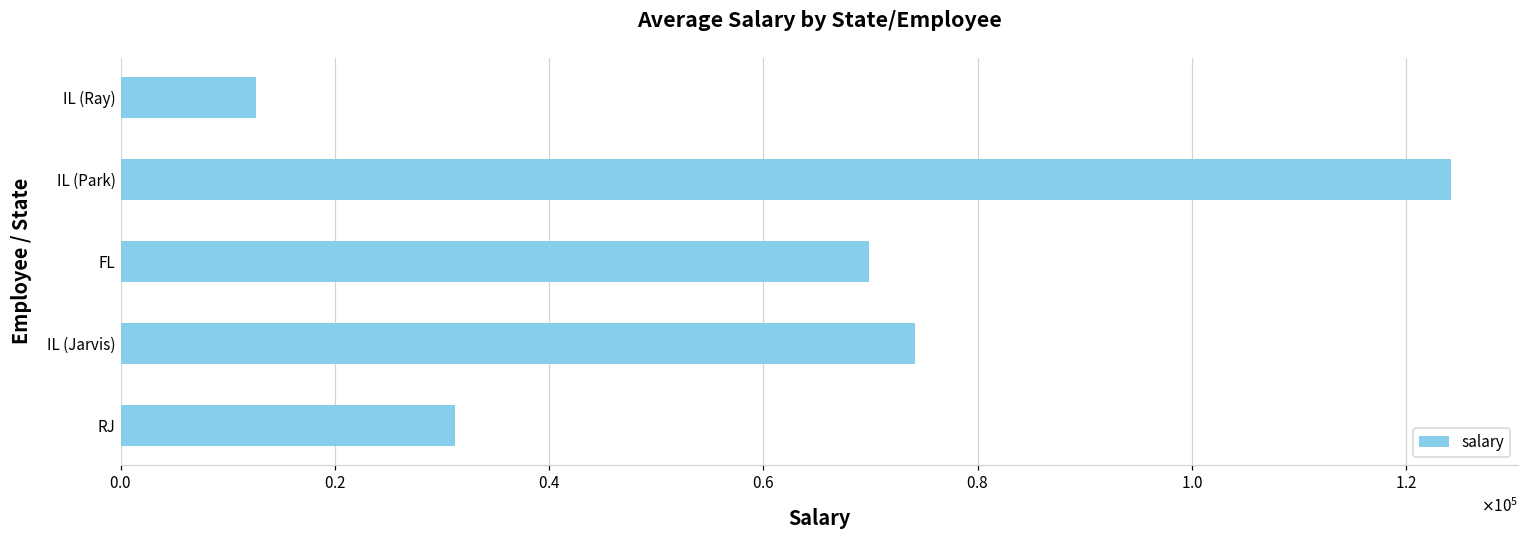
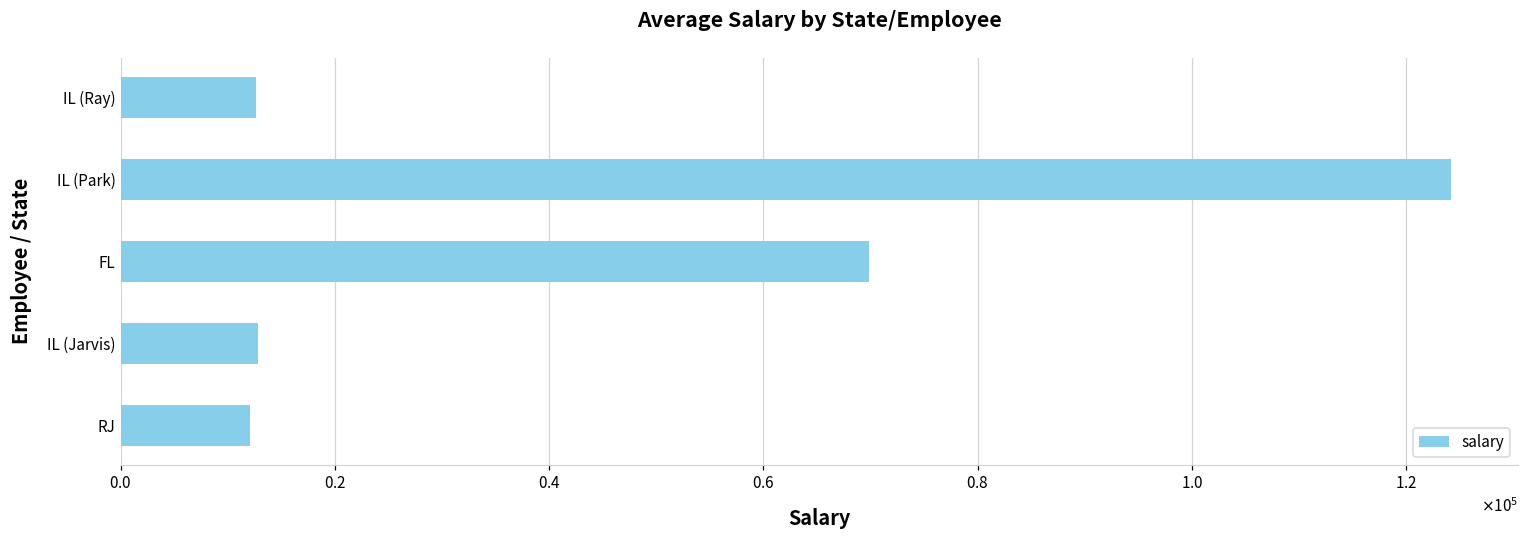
IL (Jarvis): 74000 -> 13000
RJ: 31000 -> 12000
